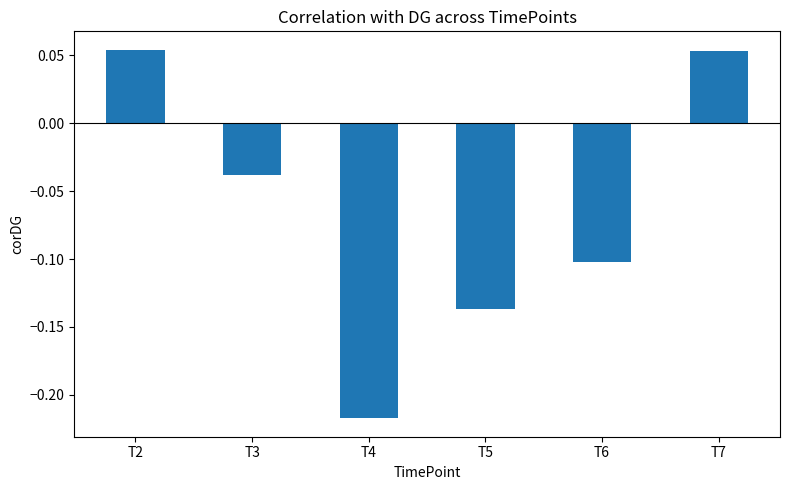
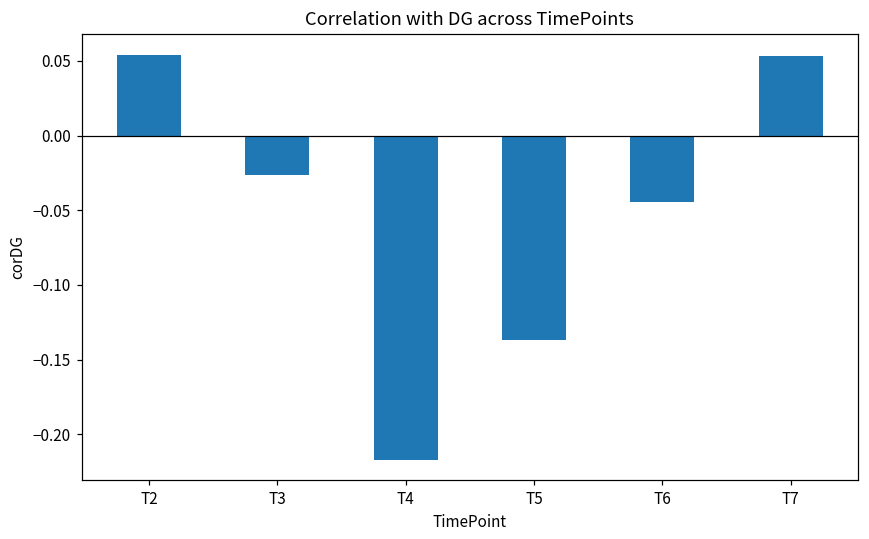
T3: -0.038 -> -0.026
T6: -0.102 -> -0.044
